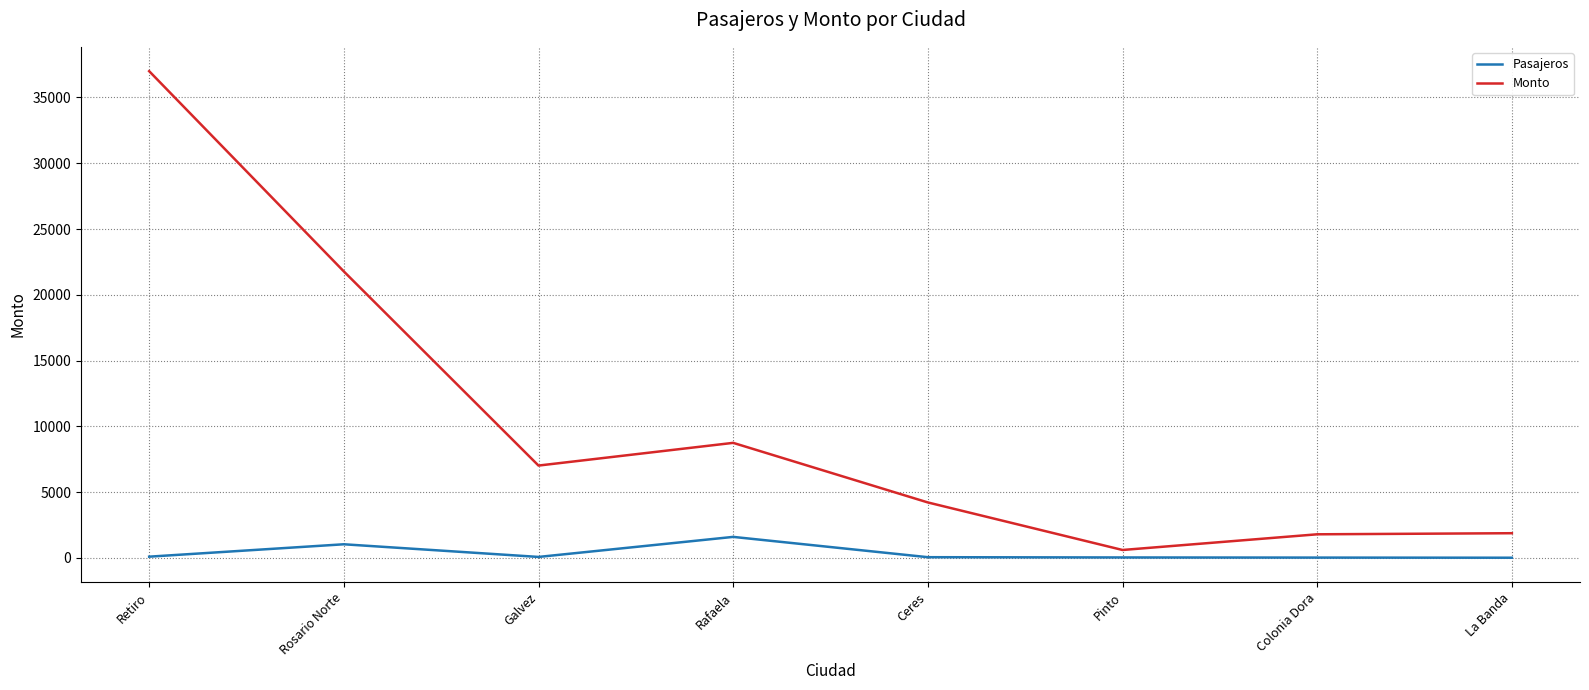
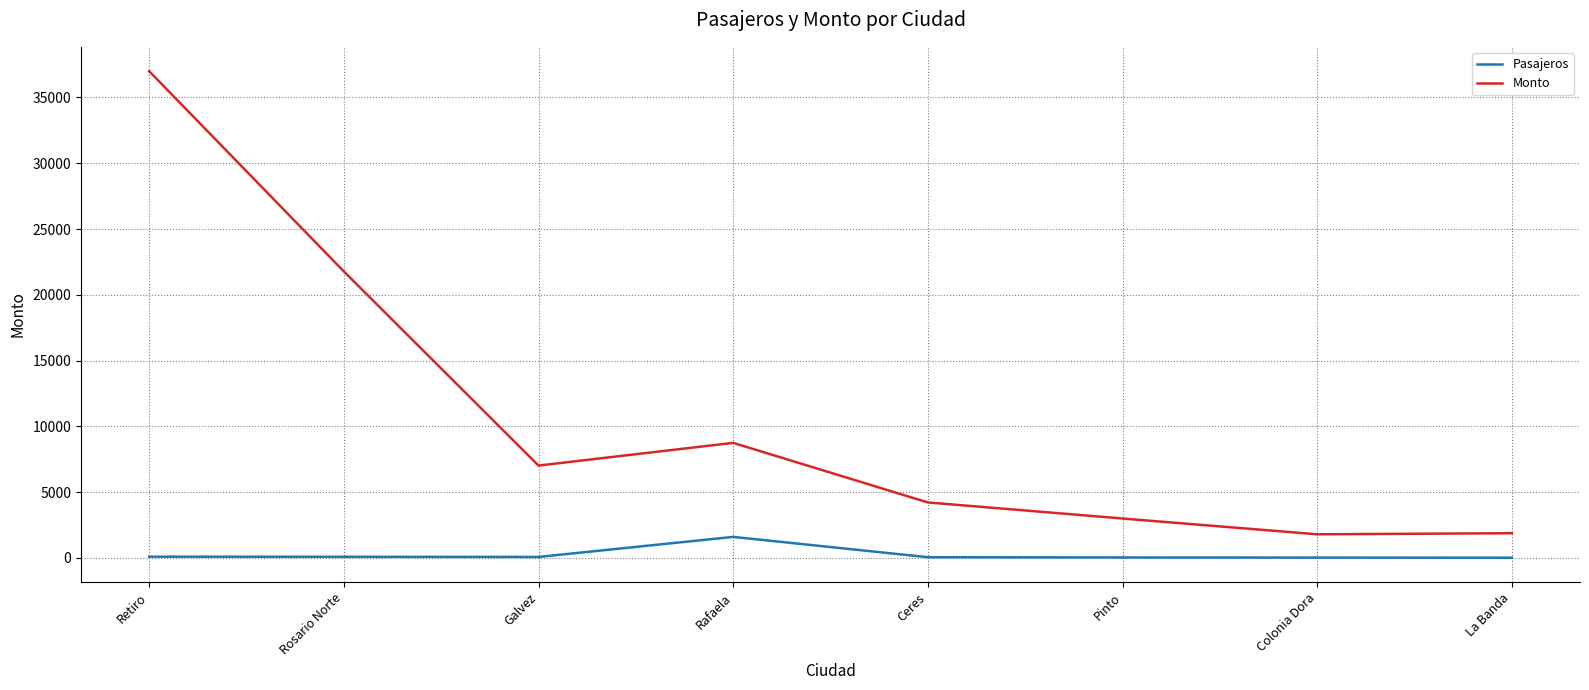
Pasajeros, Rosario Norte: 1000 -> 100
Monto, Pinto: 600 -> 3000
